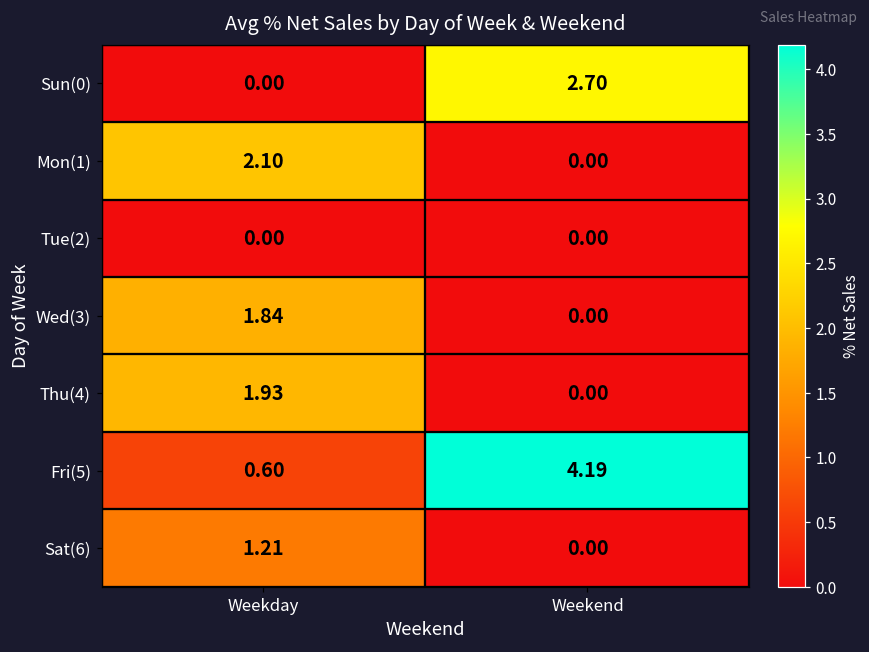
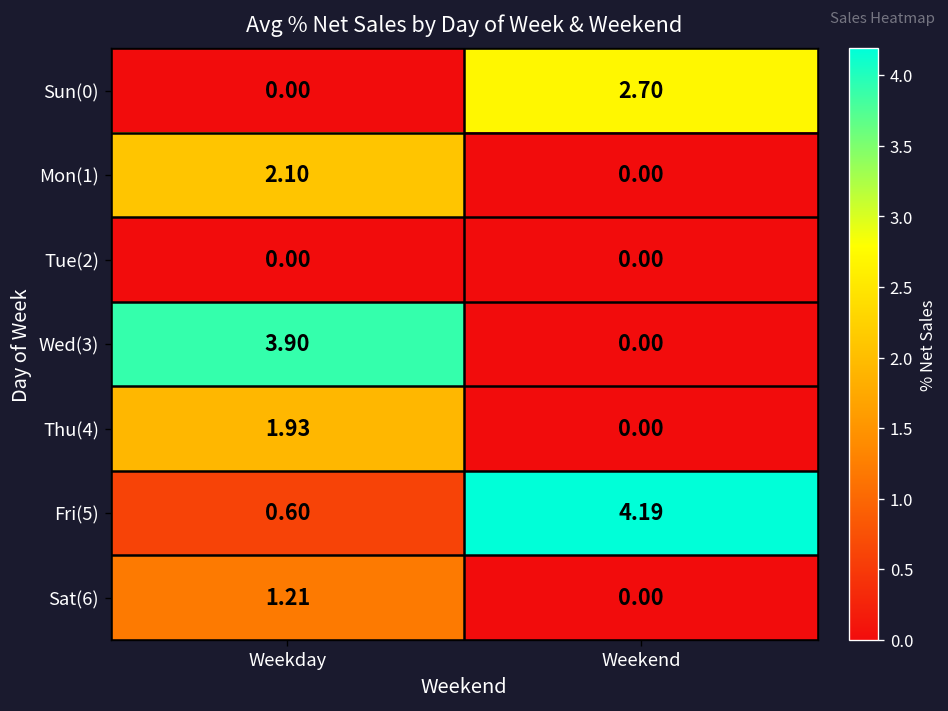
Wed(3), Weekday: 1.84 -> 3.90
